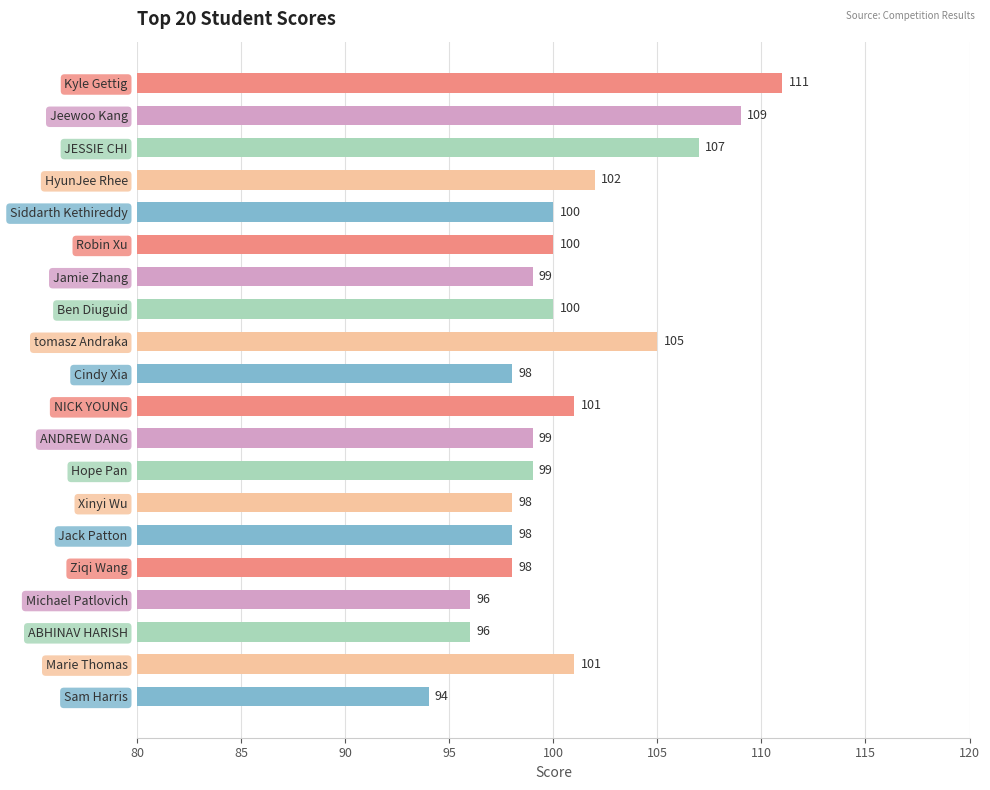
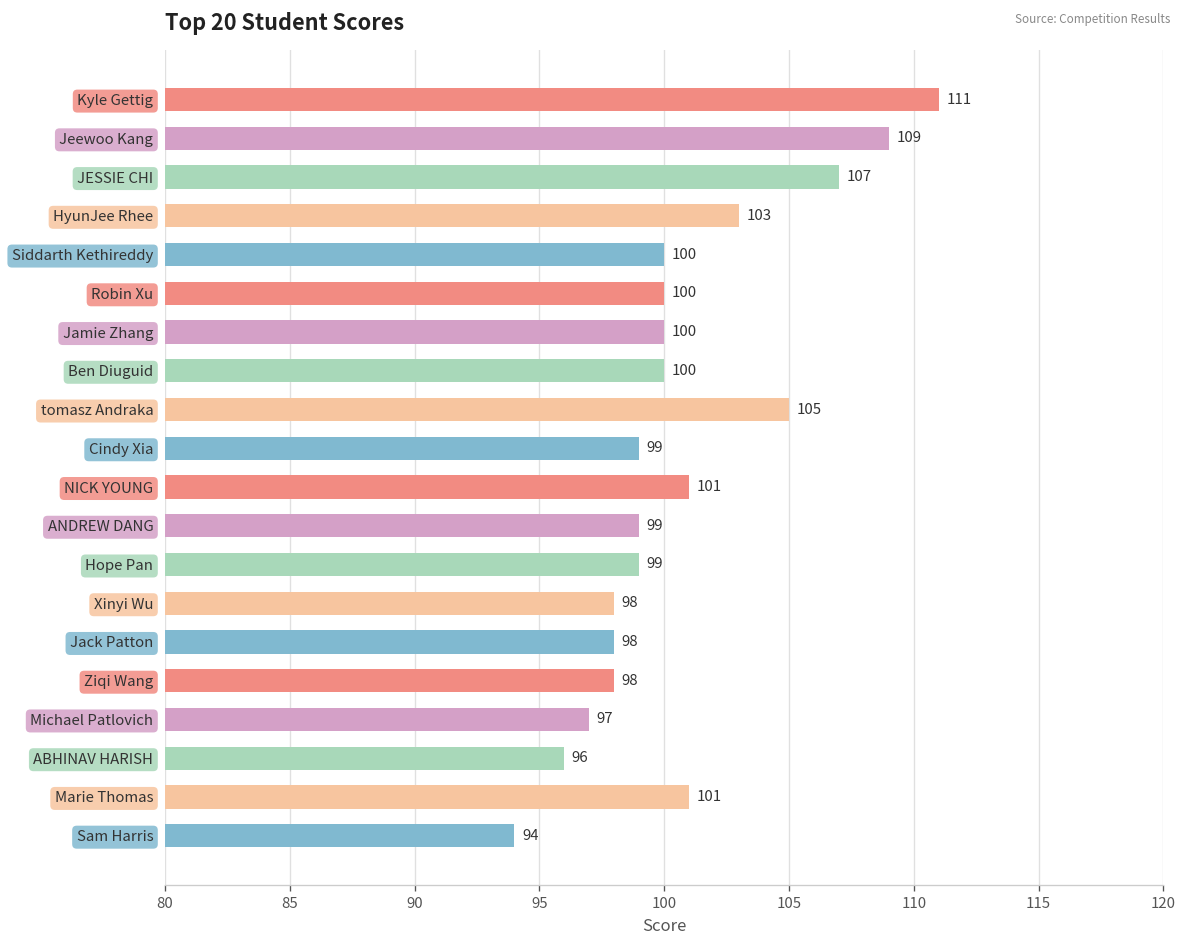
HyunJee Rhee: 102 -> 103
Jamie Zhang: 99 -> 100
Cindy Xia: 98 -> 99
Michael Patlovich: 96 -> 97
